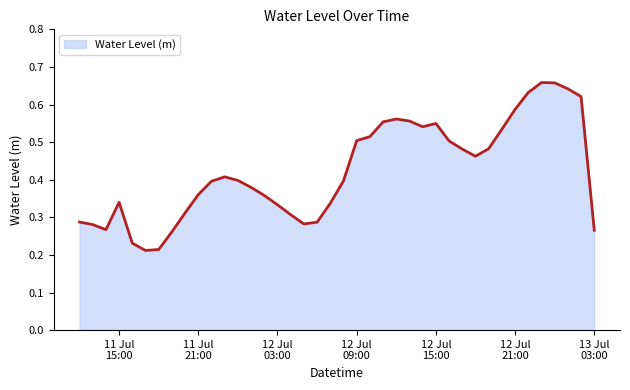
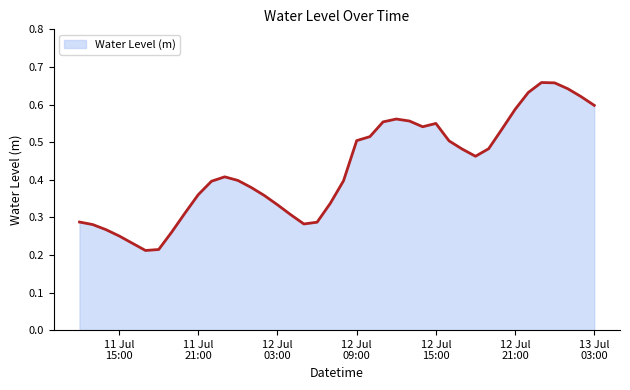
11 Jul 15:00: 0.34 -> 0.25
13 Jul 03:00: 0.27 -> 0.60
